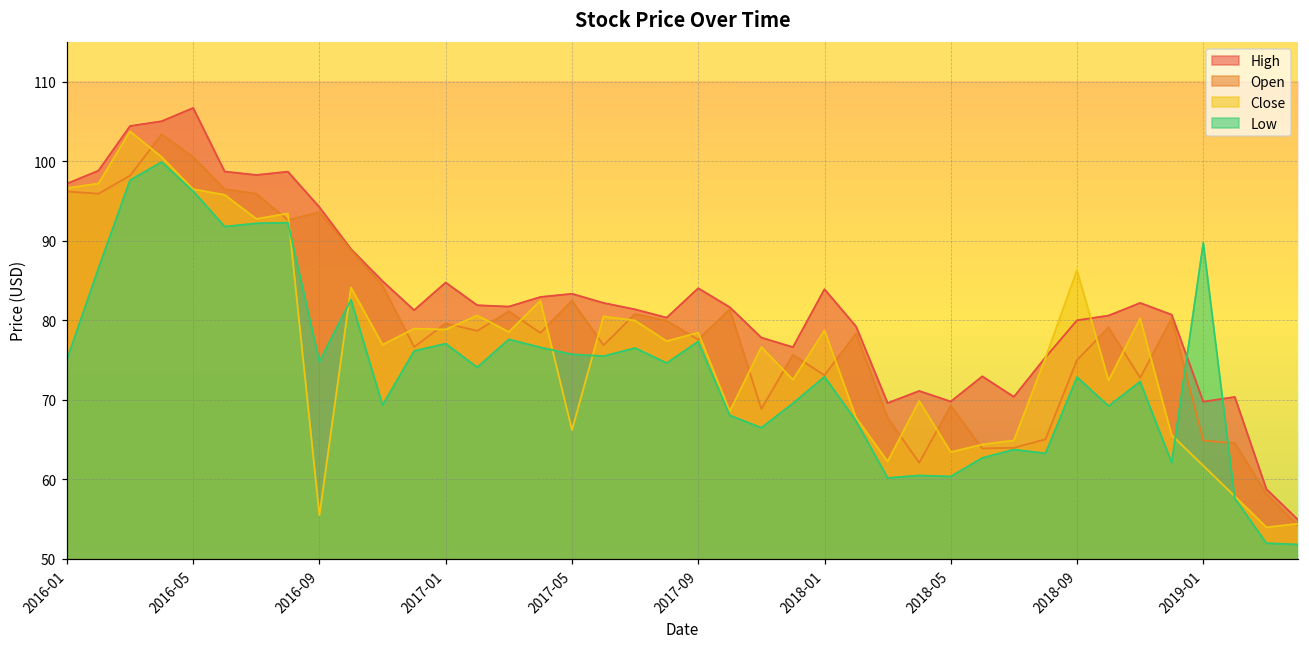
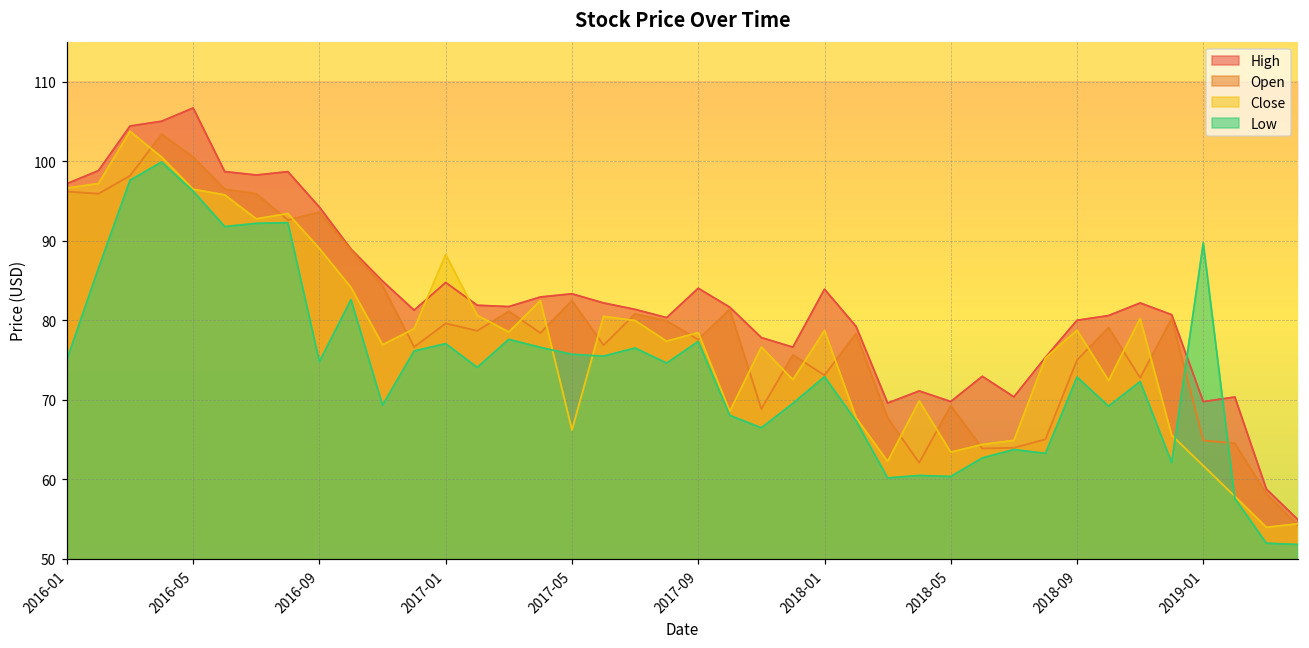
Close, 2016-09: 55 -> 89
Close, 2017-01: 79 -> 88
Close, 2018-09: 86 -> 79
